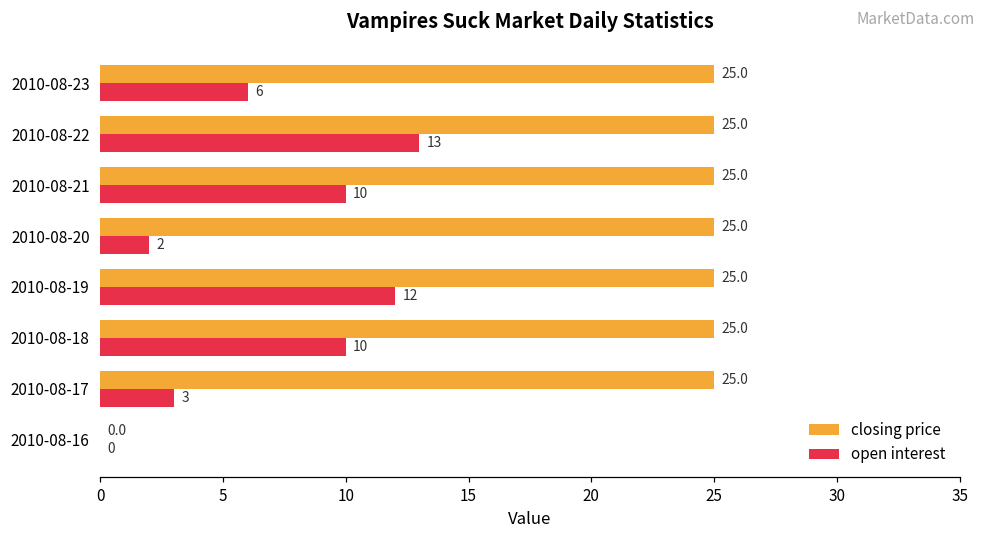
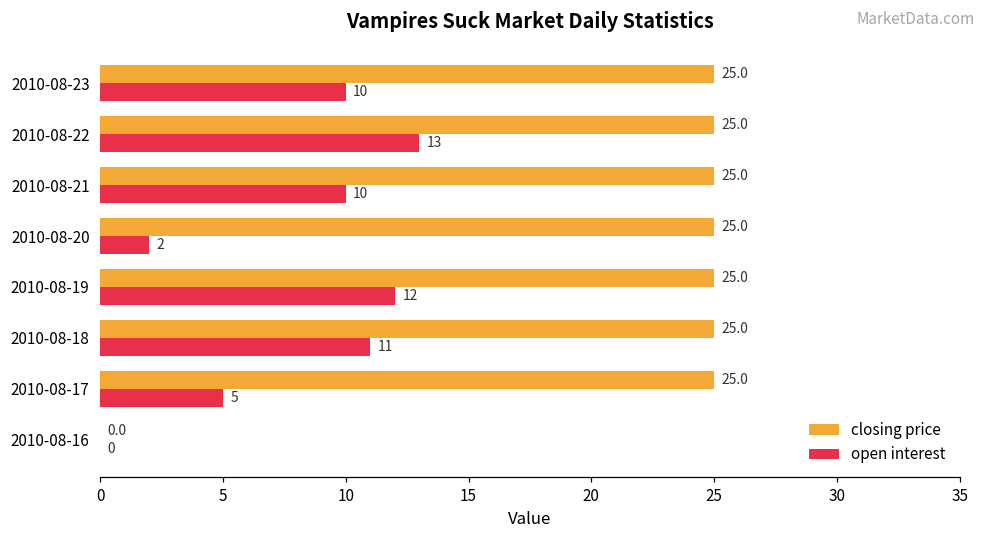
open interest, 2010-08-23: 6 -> 10
open interest, 2010-08-18: 10 -> 11
open interest, 2010-08-17: 3 -> 5
